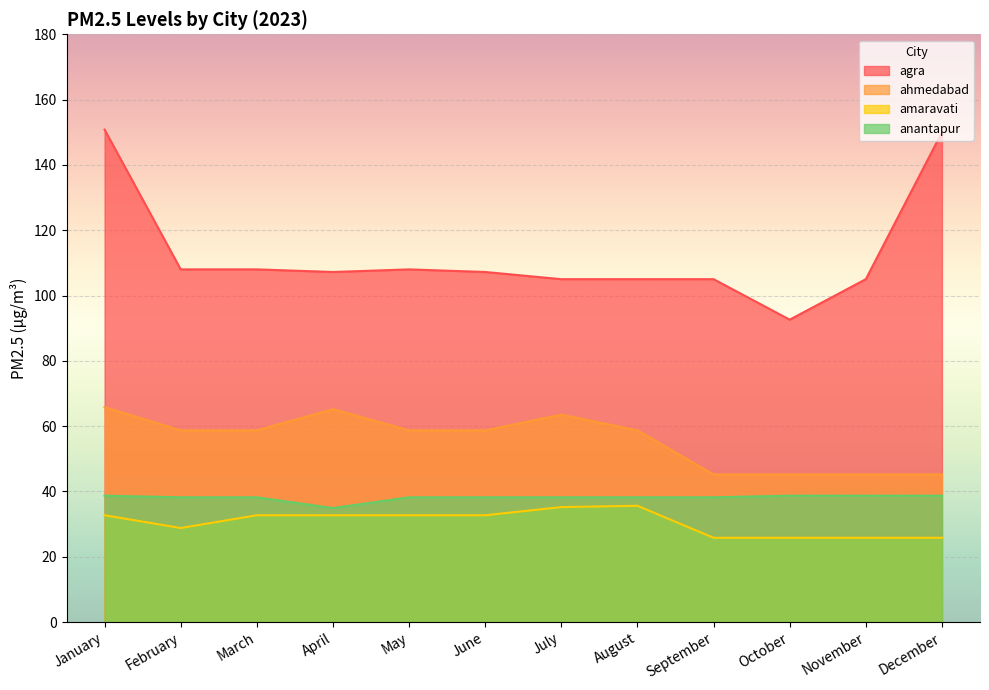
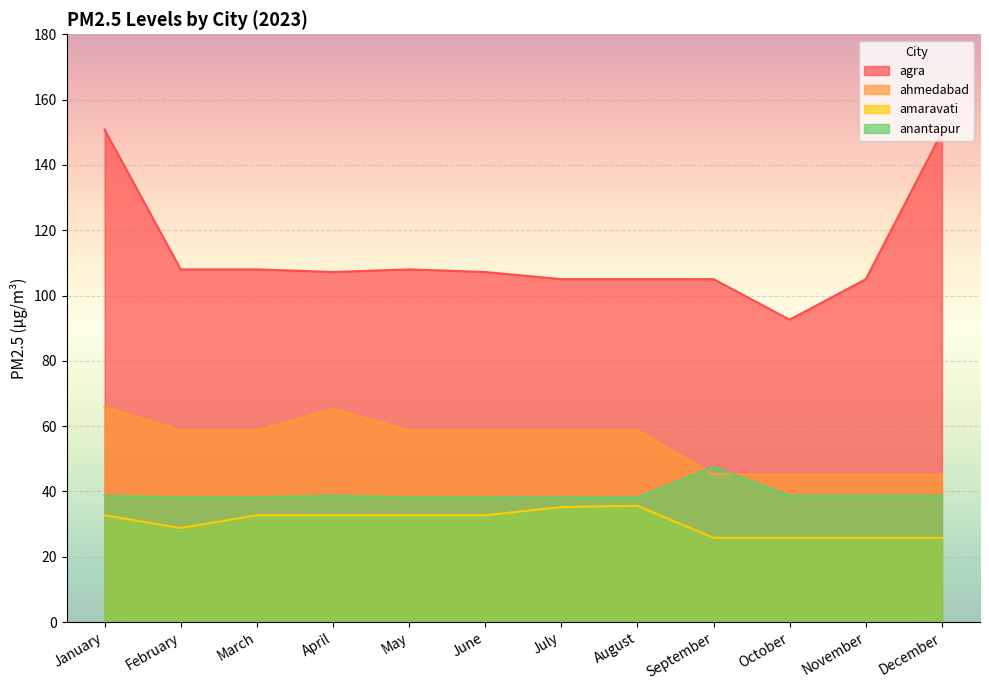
anantapur, April: 35 -> 39
ahmedabad, July: 64 -> 59
anantapur, September: 38 -> 48
